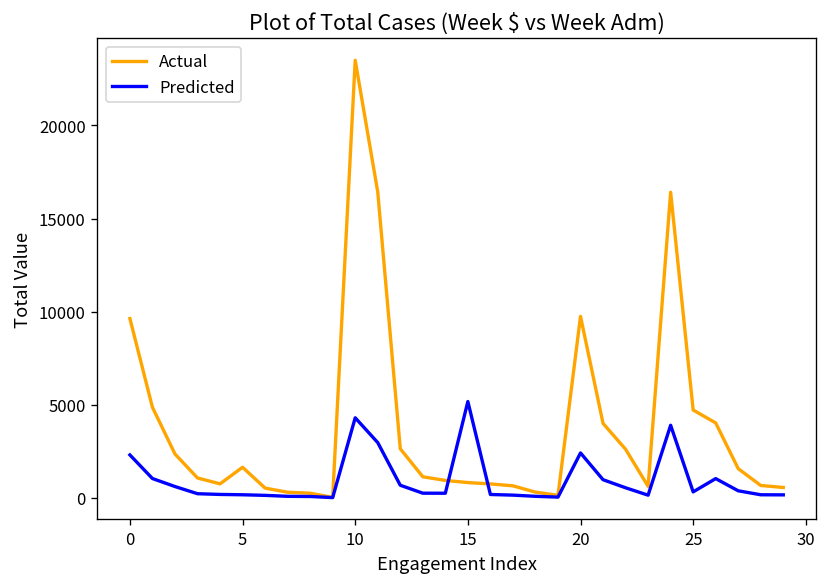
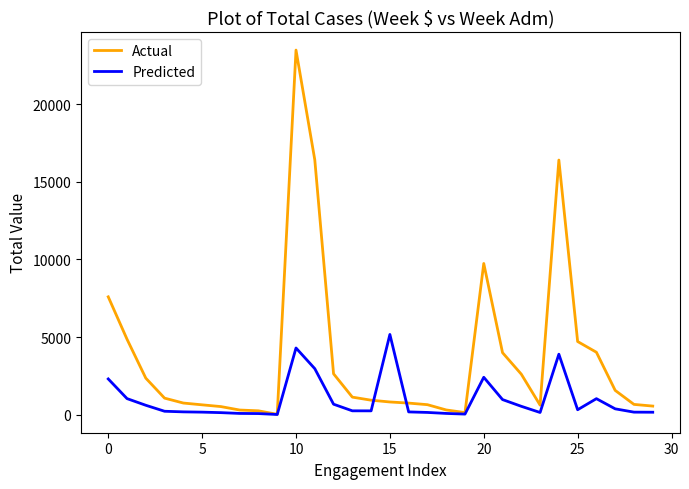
Actual, 0: 9600 -> 7600
Actual, 5: 1600 -> 600
